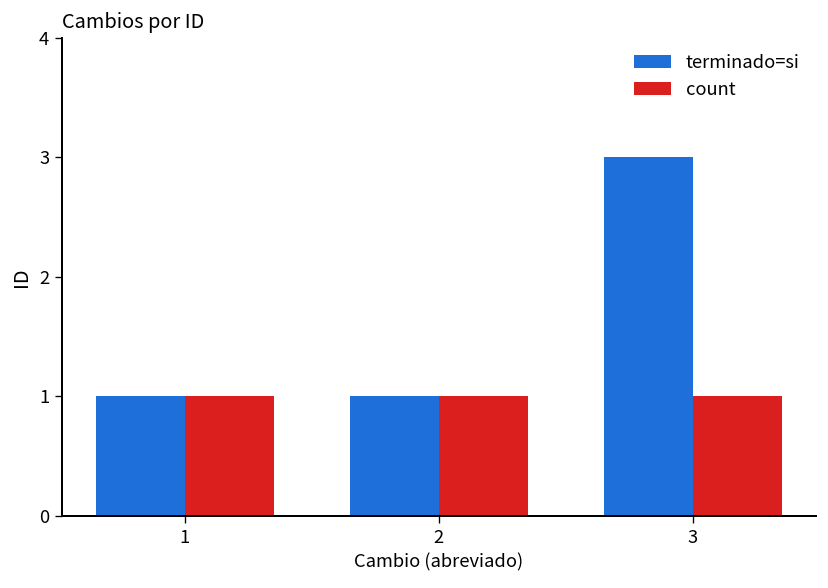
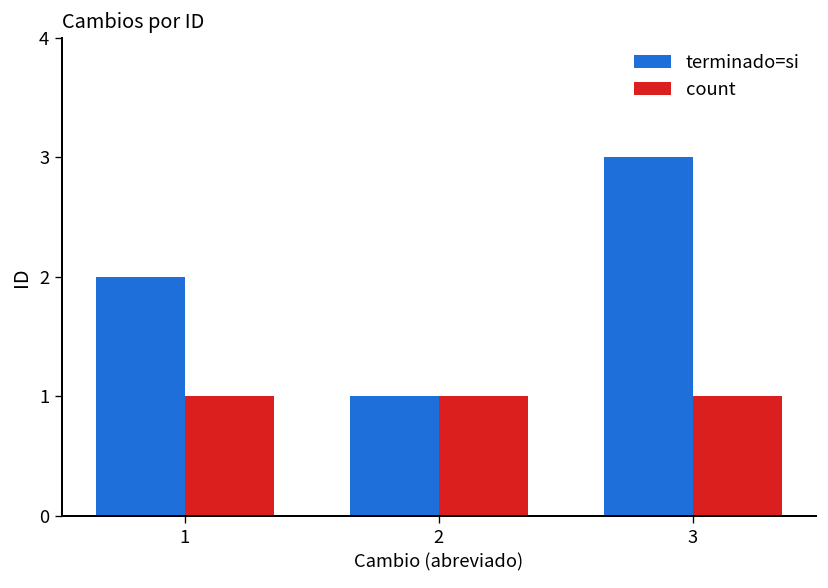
terminado=si, 1: 1 -> 2
